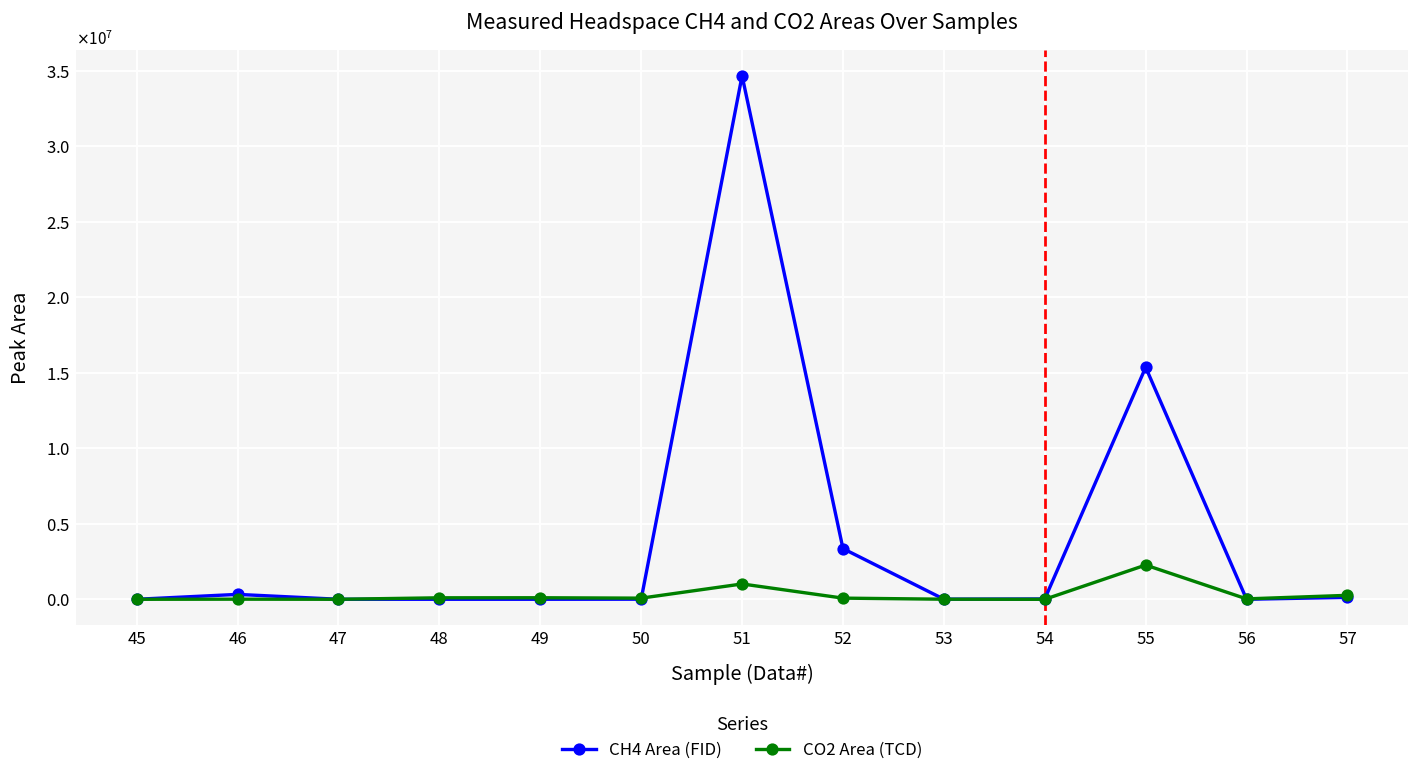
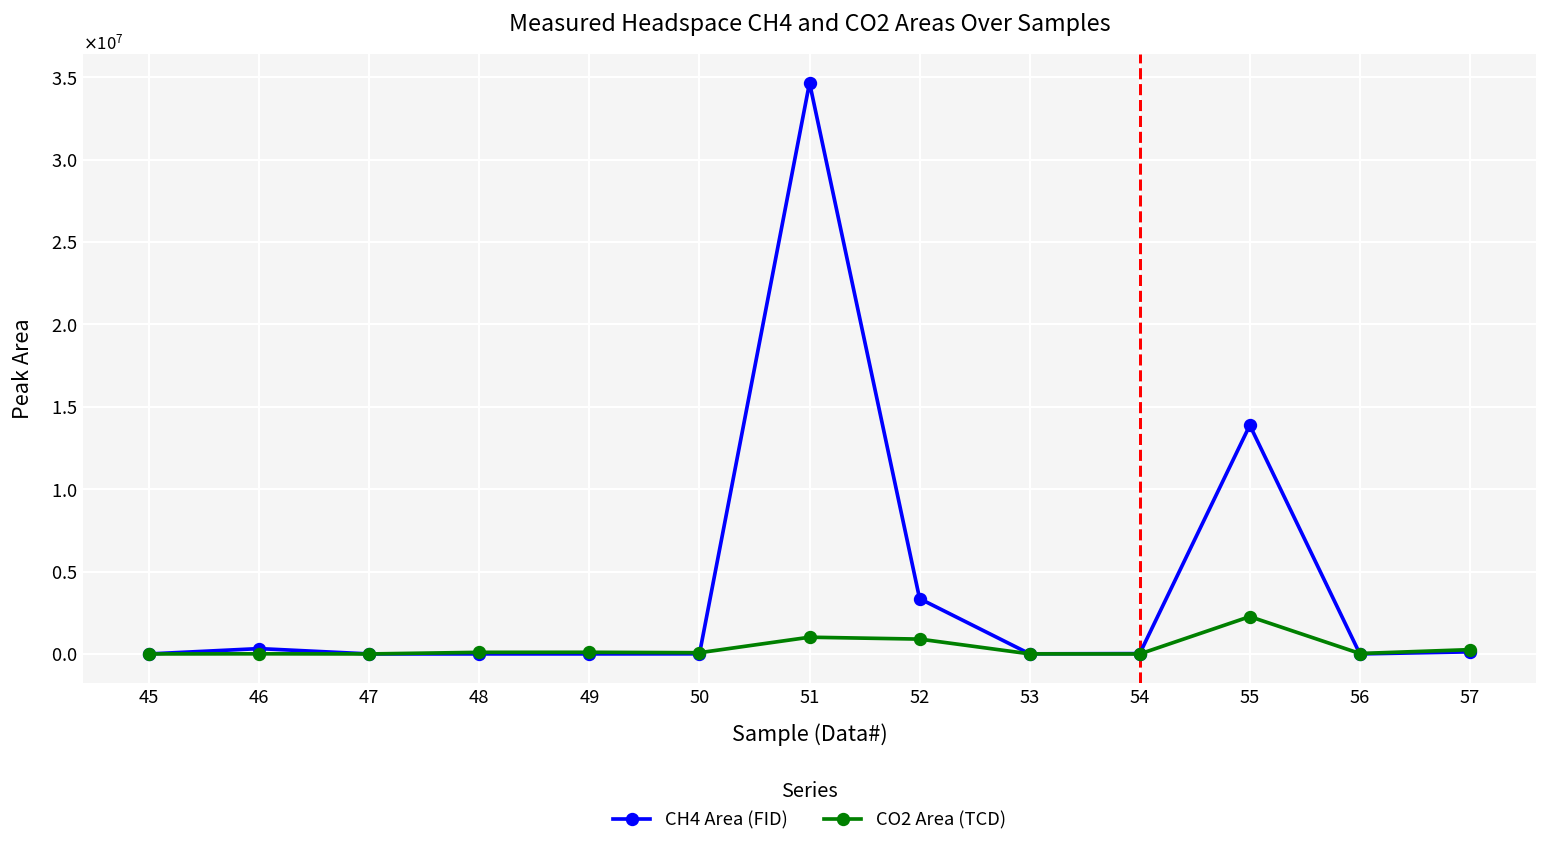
CO2 Area (TCD), 52: 100000 -> 900000
CH4 Area (FID), 55: 15400000 -> 13900000
